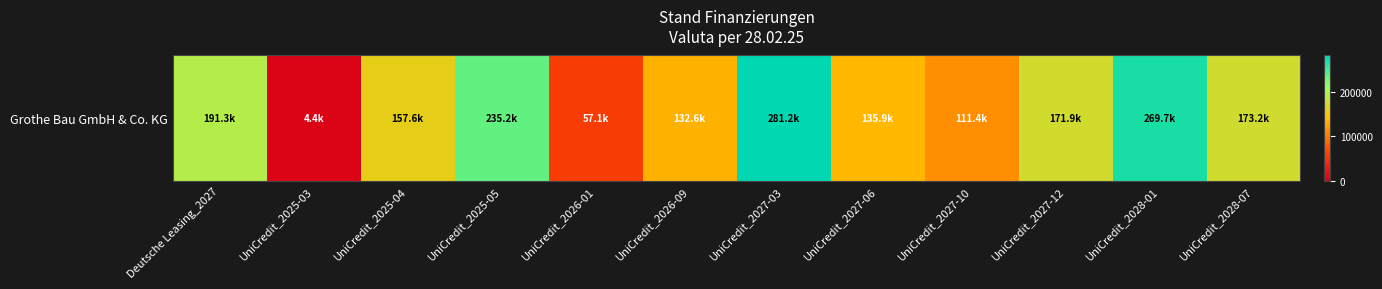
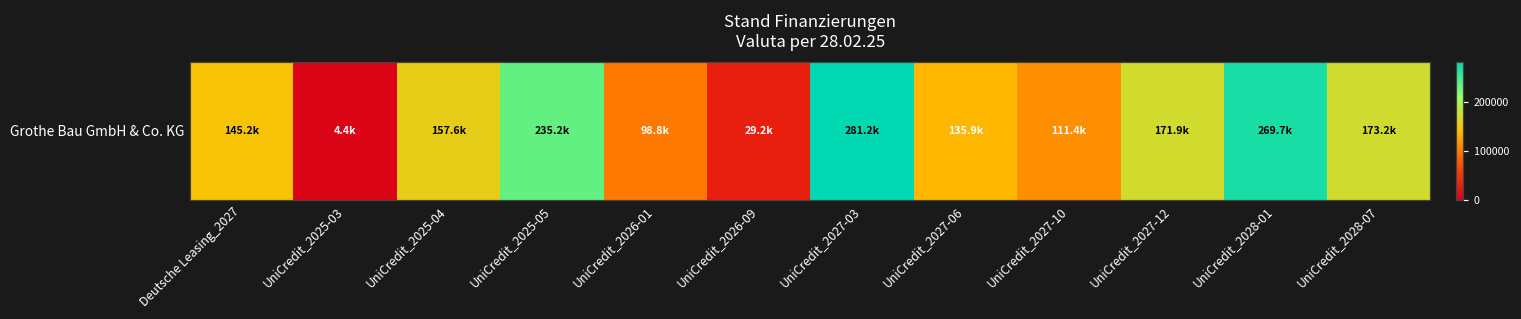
Grothe Bau GmbH & Co. KG, Deutsche Leasing_2027: 191.3k -> 145.2k
Grothe Bau GmbH & Co. KG, UniCredit_2026-01: 57.1k -> 98.8k
Grothe Bau GmbH & Co. KG, UniCredit_2026-09: 132.6k -> 29.2k
